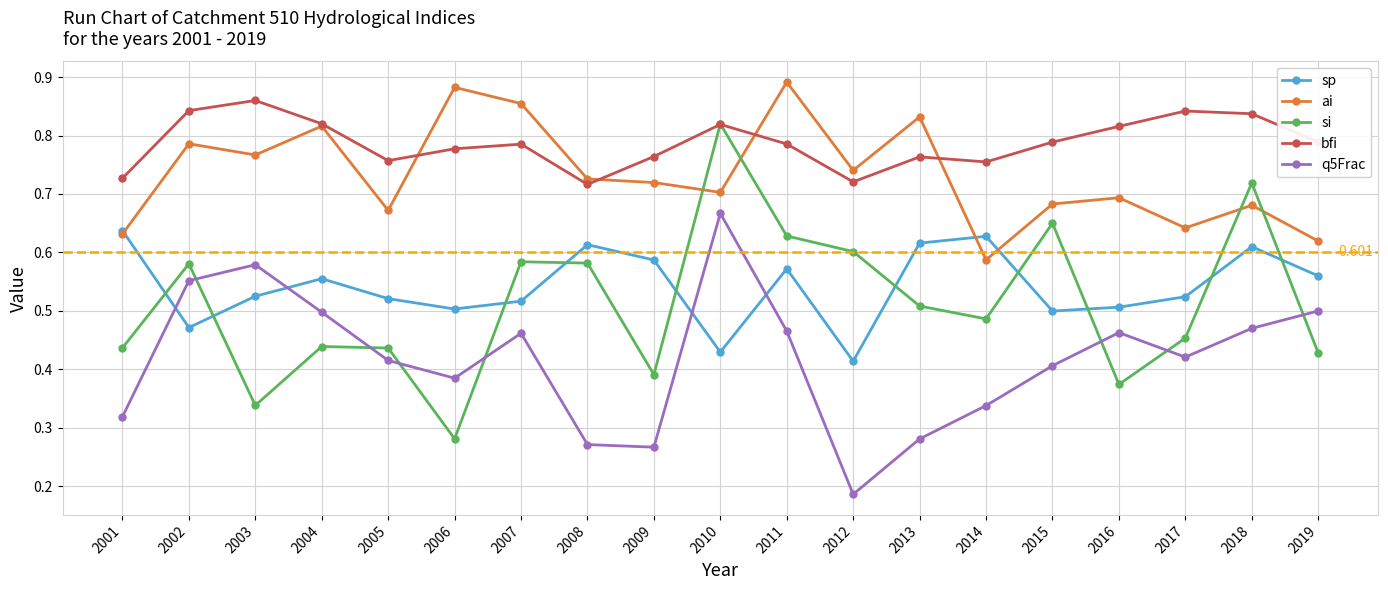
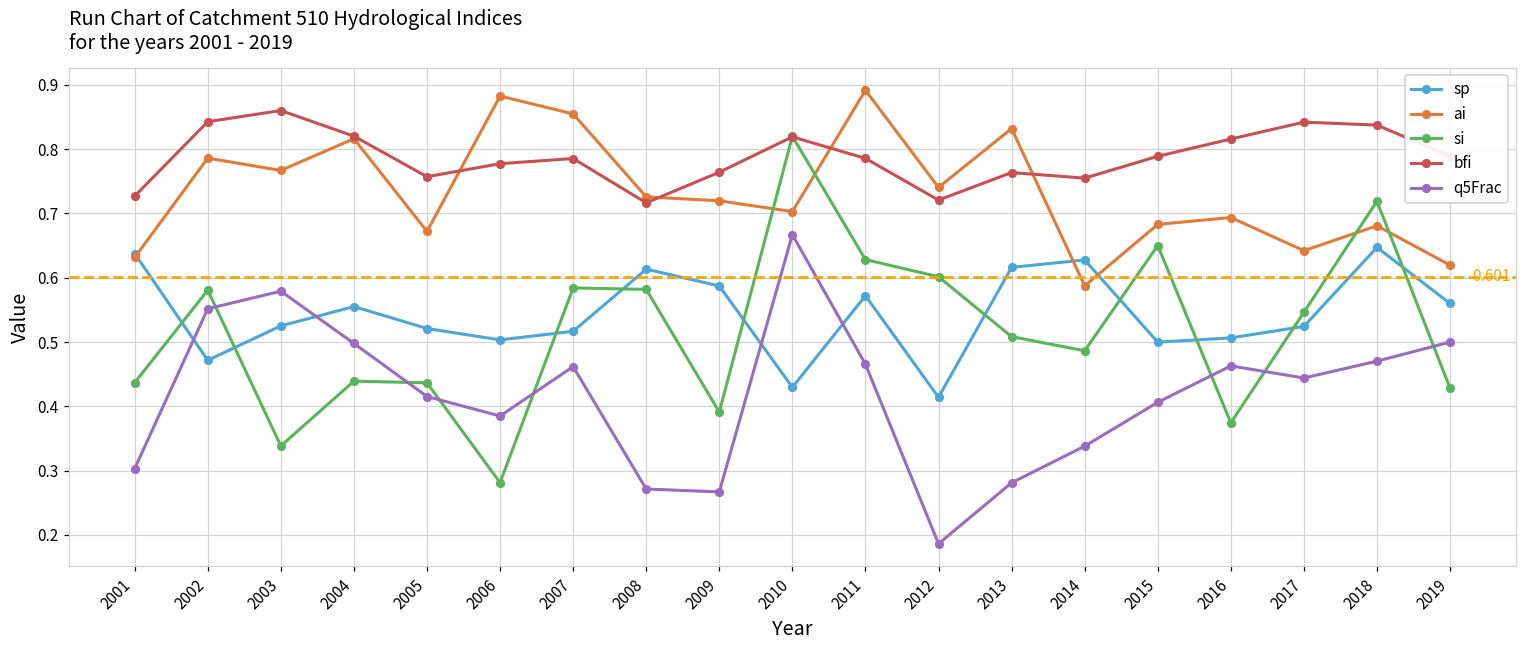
q5Frac, 2001: 0.32 -> 0.30
si, 2017: 0.45 -> 0.55
q5Frac, 2017: 0.42 -> 0.44
sp, 2018: 0.61 -> 0.65
